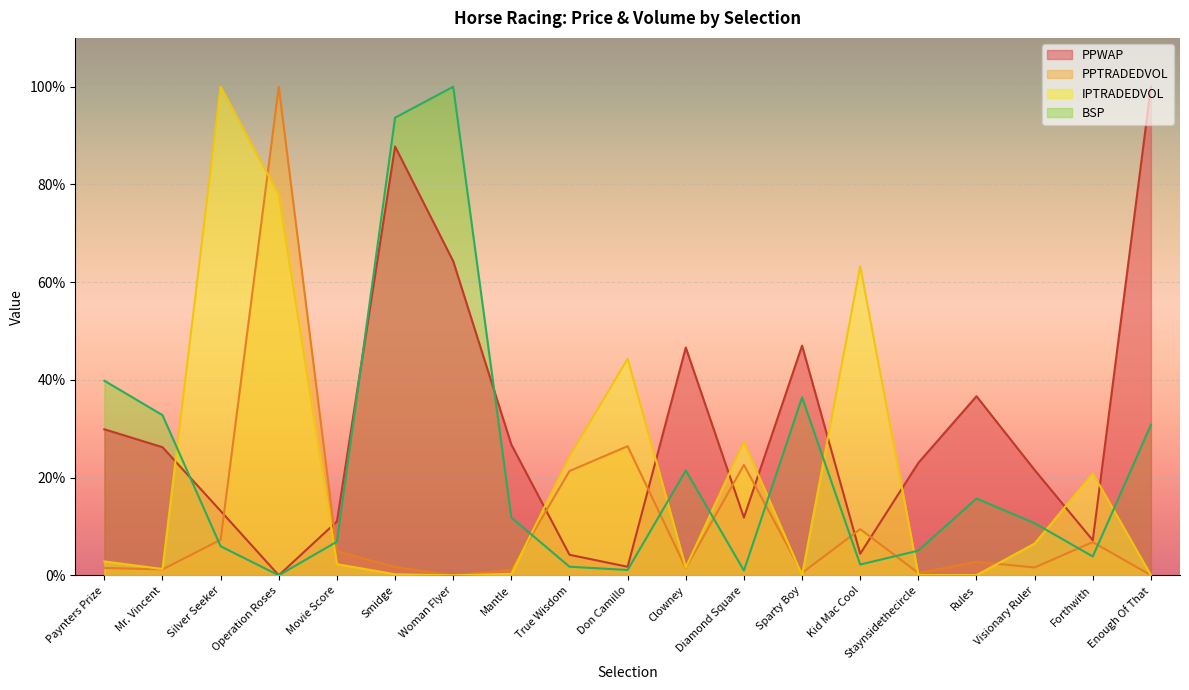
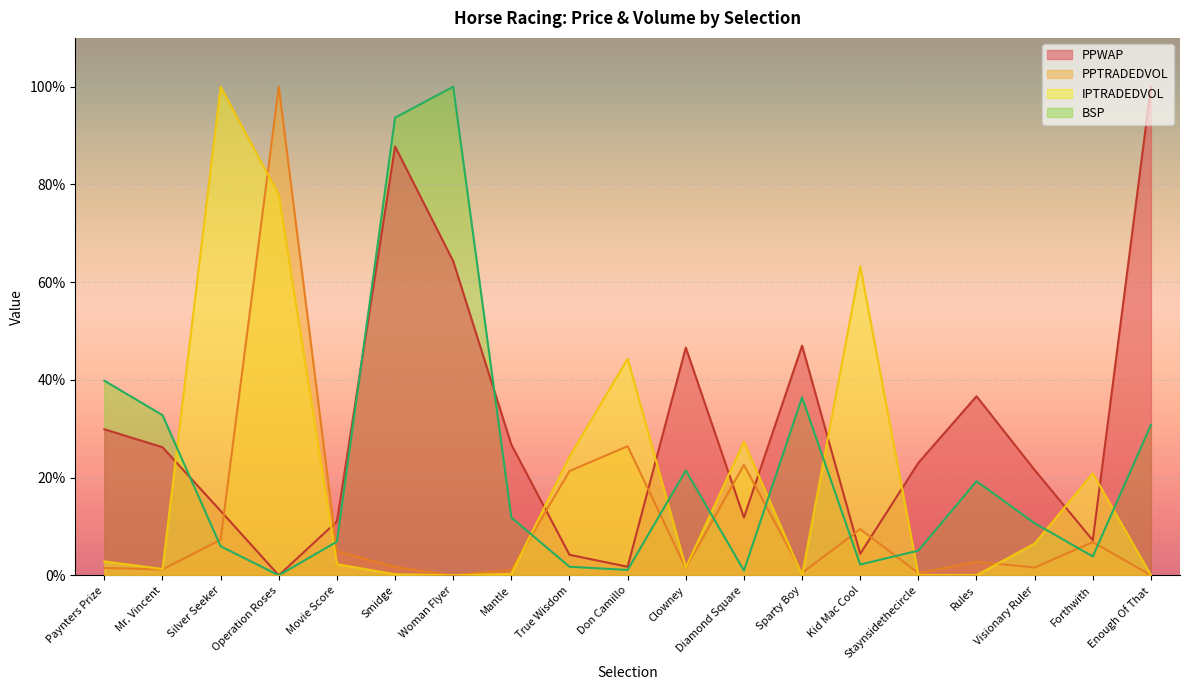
BSP, Rules: 16% -> 19%
